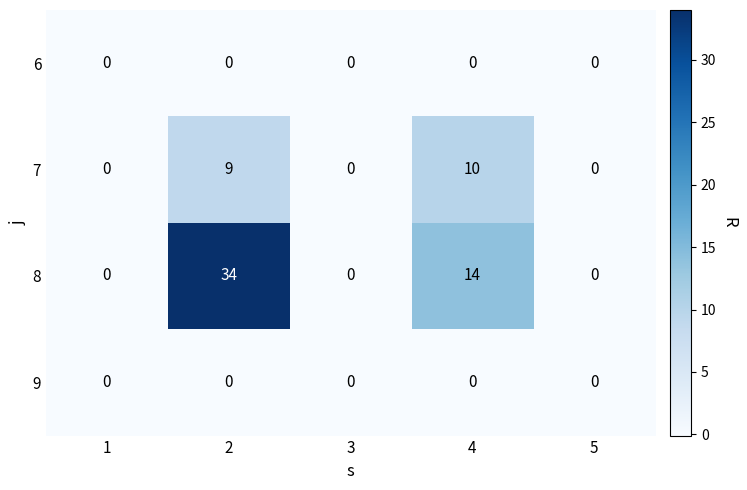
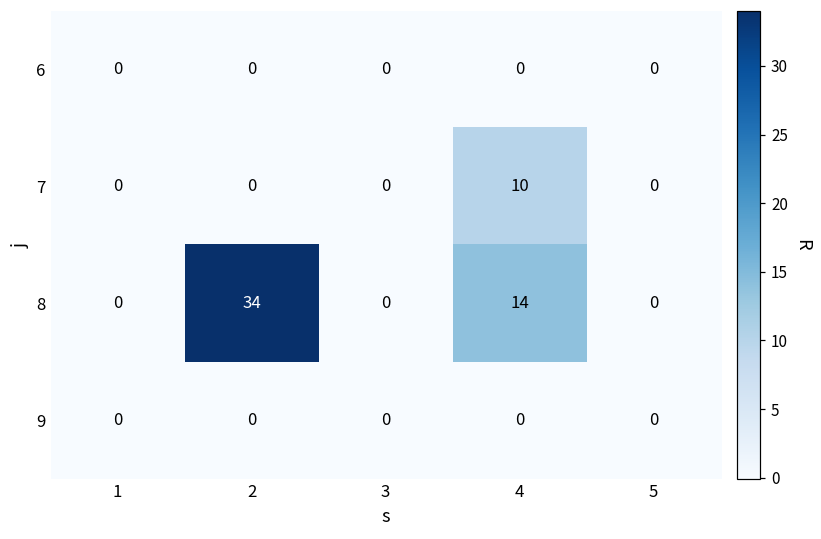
7, 2: 9 -> 0
